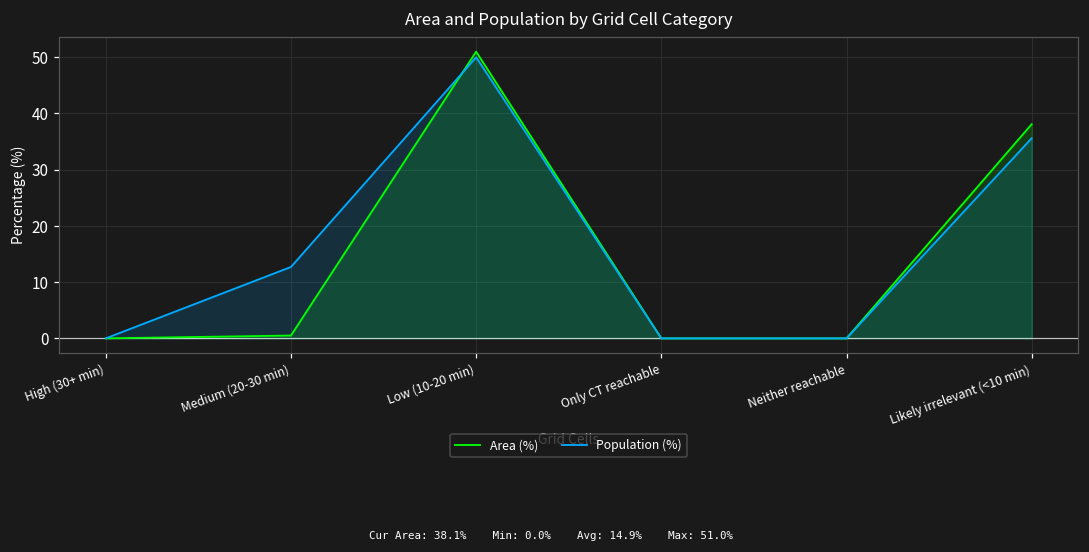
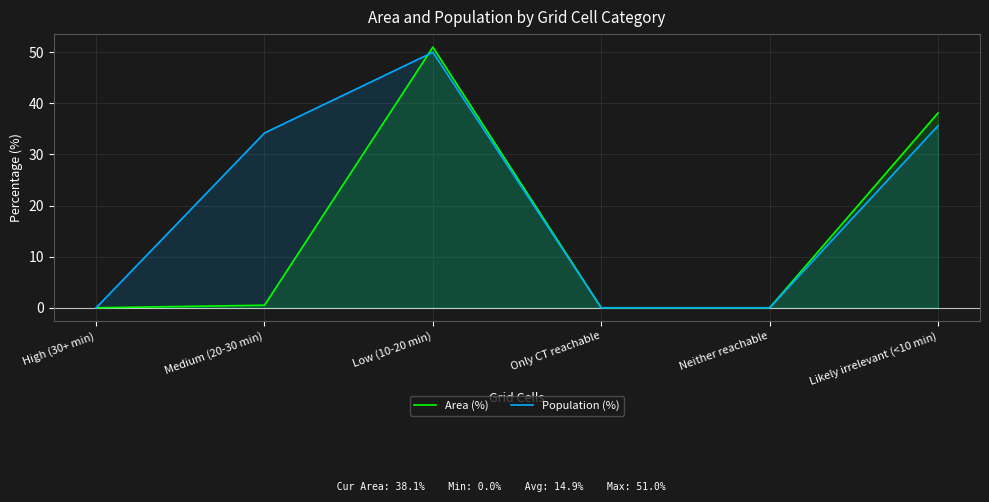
Population (%), Medium (20-30 min): 13 -> 34
